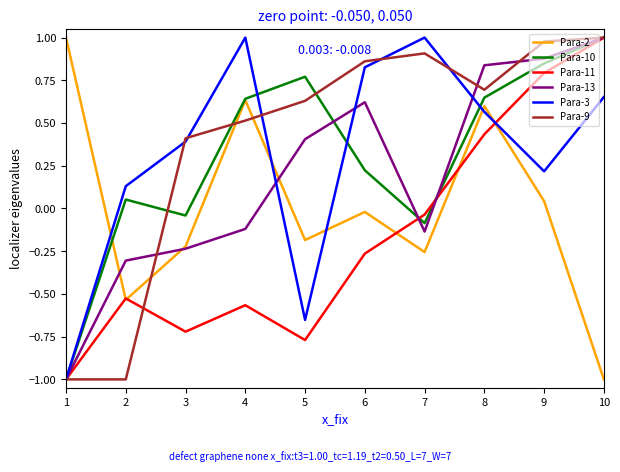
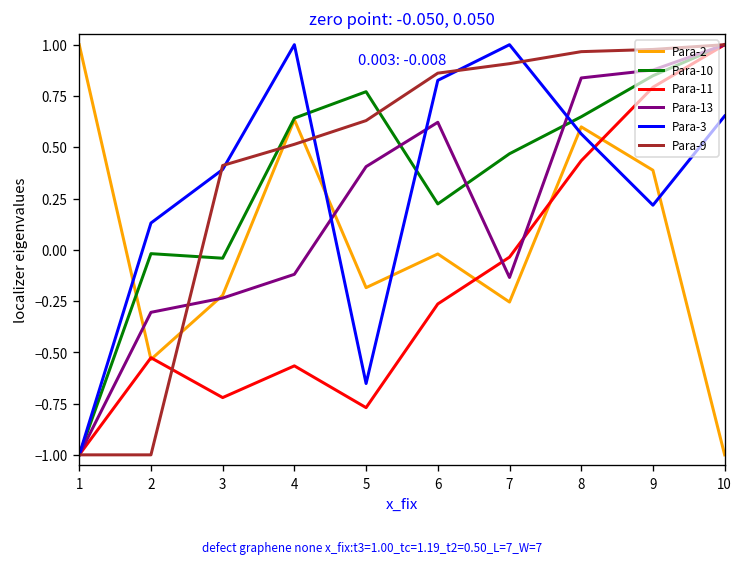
Para-10, 2: 0.05 -> -0.02
Para-10, 7: -0.09 -> 0.47
Para-9, 8: 0.69 -> 0.97
Para-2, 9: 0.04 -> 0.39
